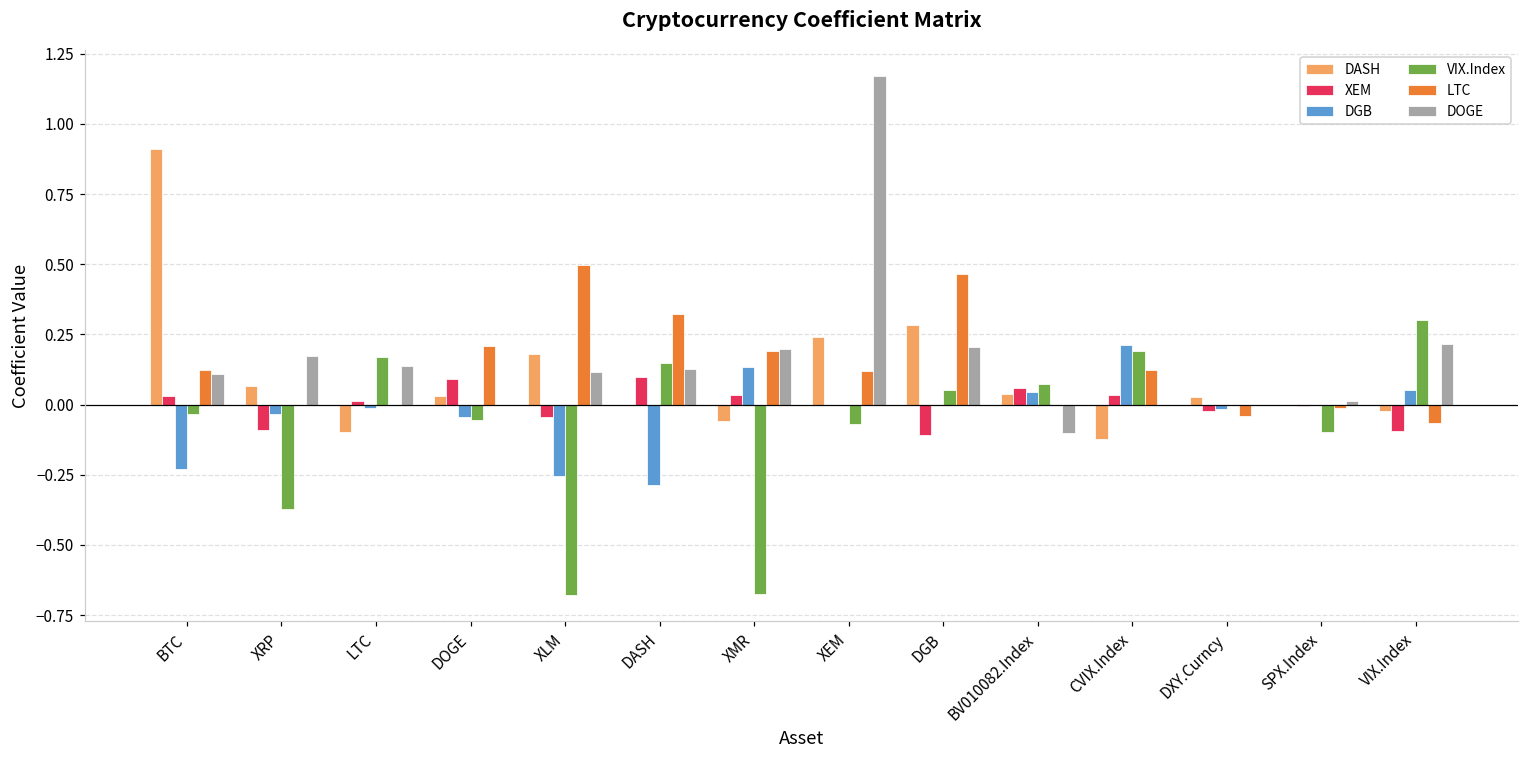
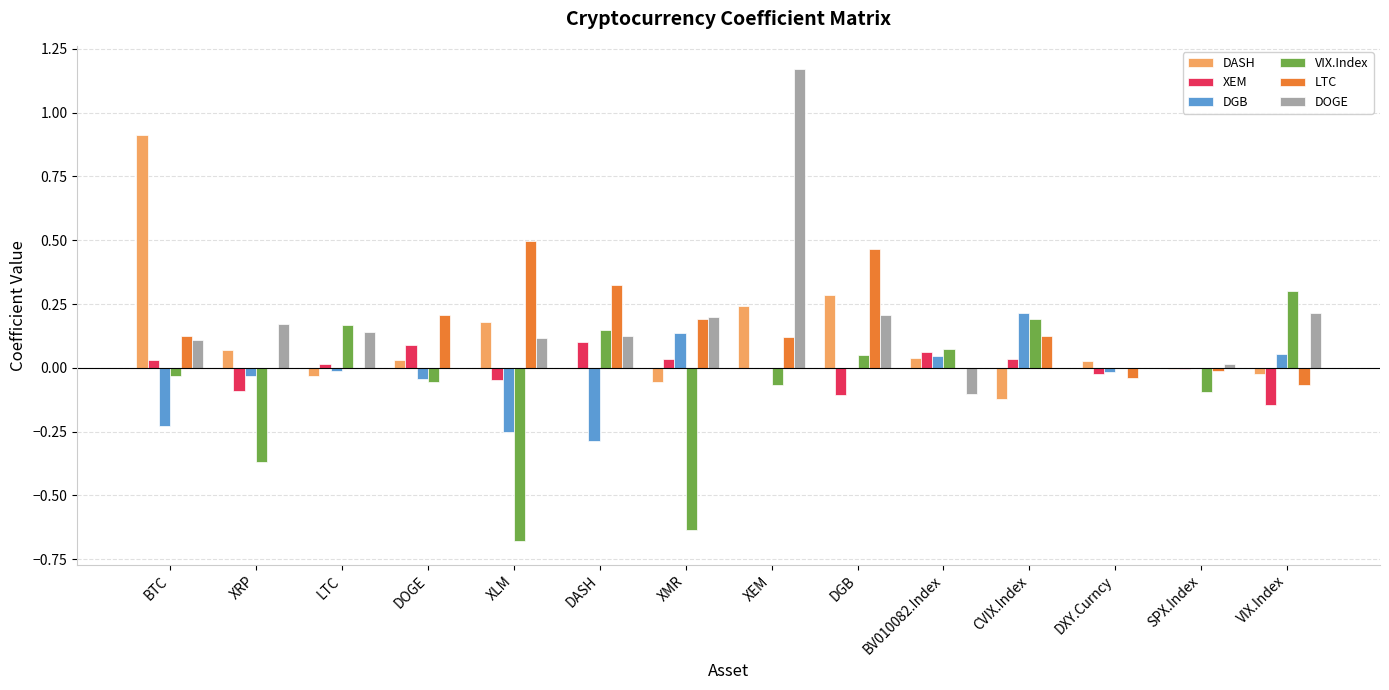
DASH, LTC: -0.10 -> -0.03
VIX.Index, XMR: -0.67 -> -0.64
XEM, VIX.Index: -0.10 -> -0.14
